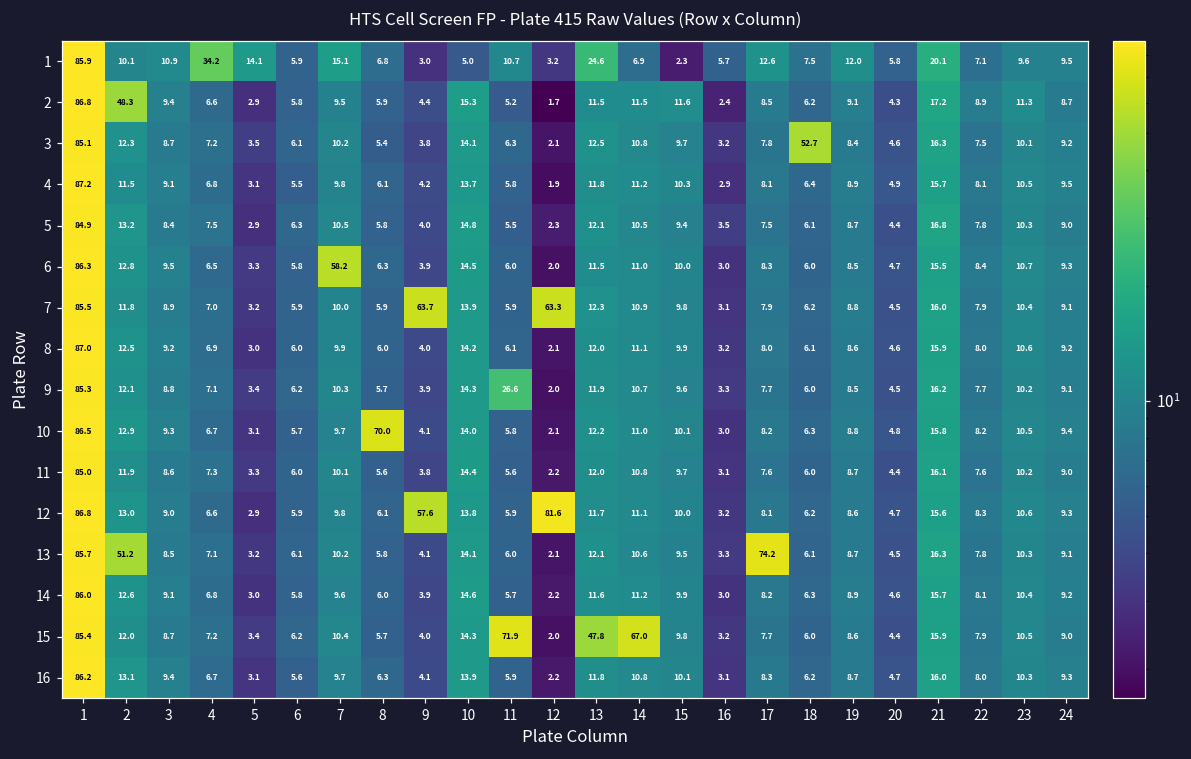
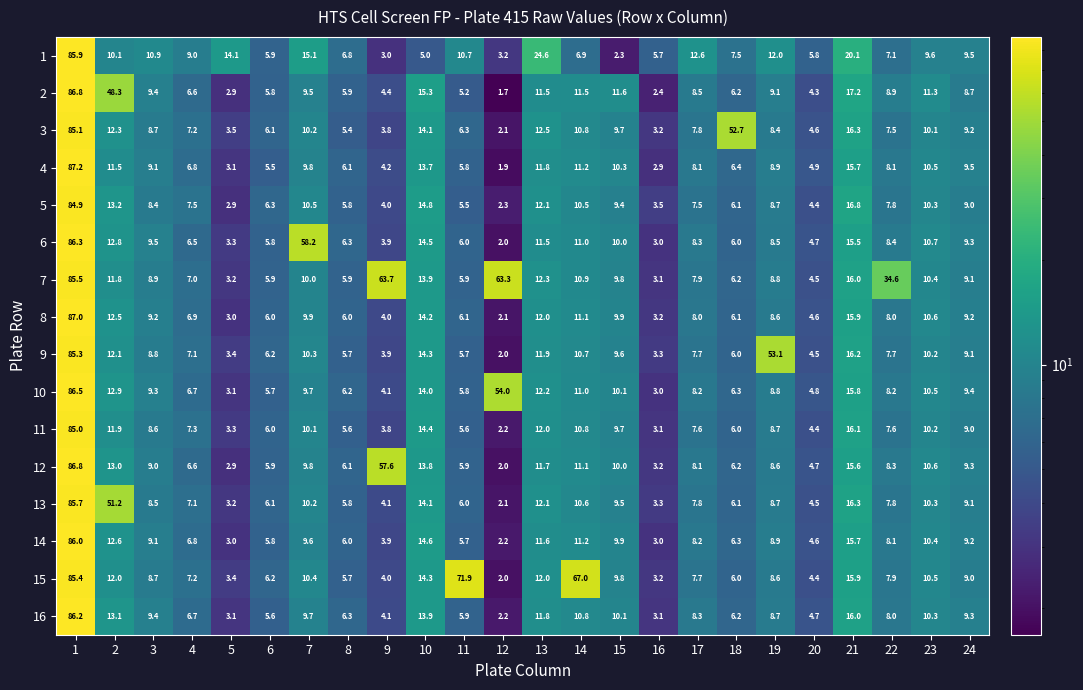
1, 4: 34.2 -> 9.0
7, 22: 7.9 -> 34.6
9, 11: 26.6 -> 5.7
9, 19: 8.5 -> 53.1
10, 8: 70.0 -> 6.2
10, 12: 2.1 -> 54.0
12, 12: 81.6 -> 2.0
13, 17: 74.2 -> 7.8
15, 13: 47.8 -> 12.0
